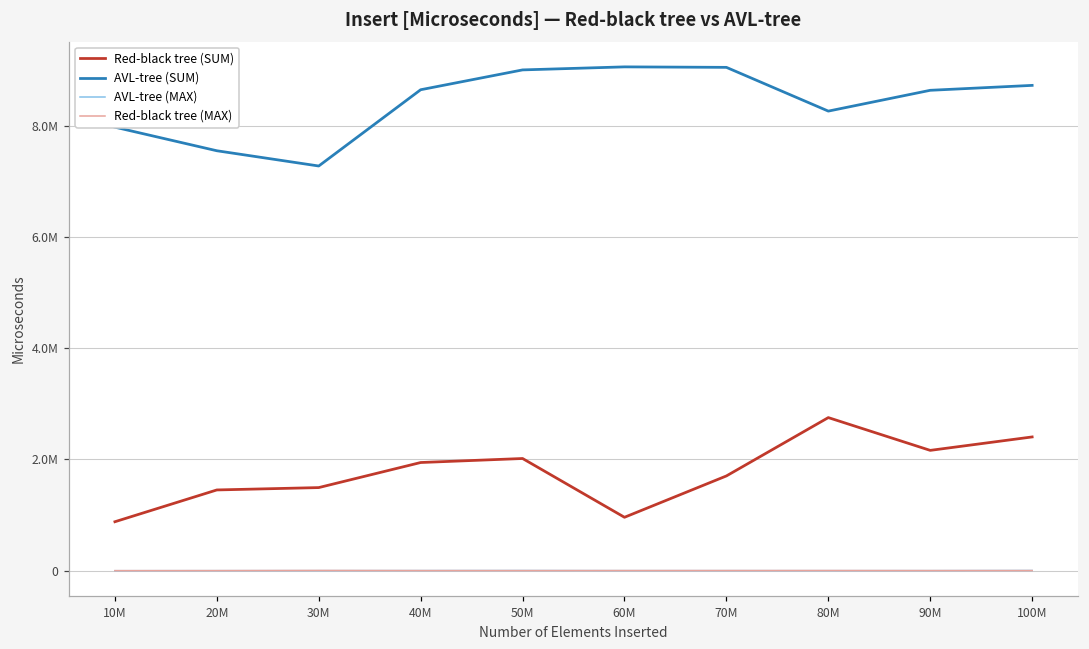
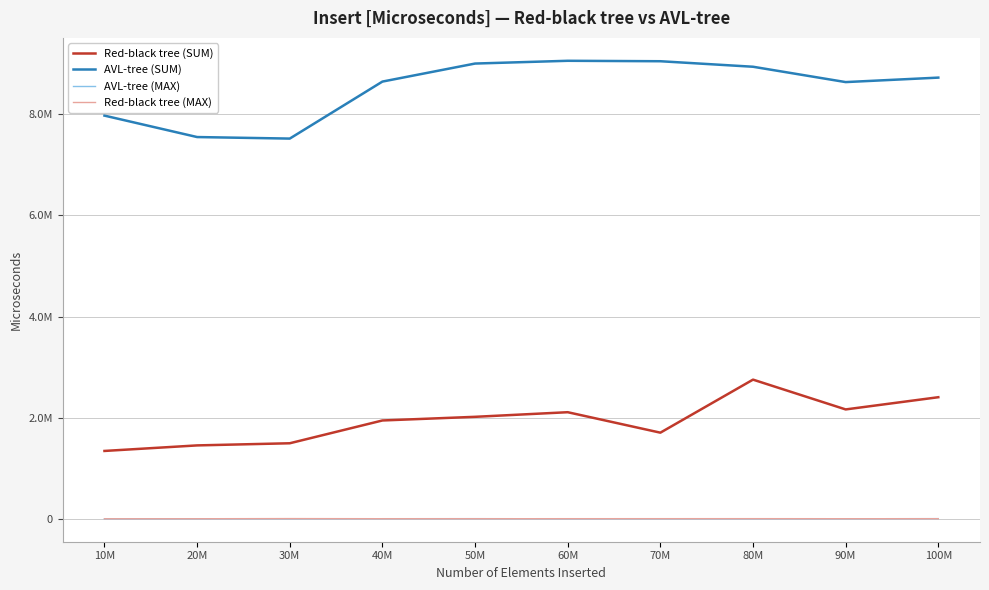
Red-black tree (SUM), 10M: 900000 -> 1300000
AVL-tree (SUM), 30M: 7300000 -> 7500000
Red-black tree (SUM), 60M: 1000000 -> 2100000
AVL-tree (SUM), 80M: 8300000 -> 8900000
